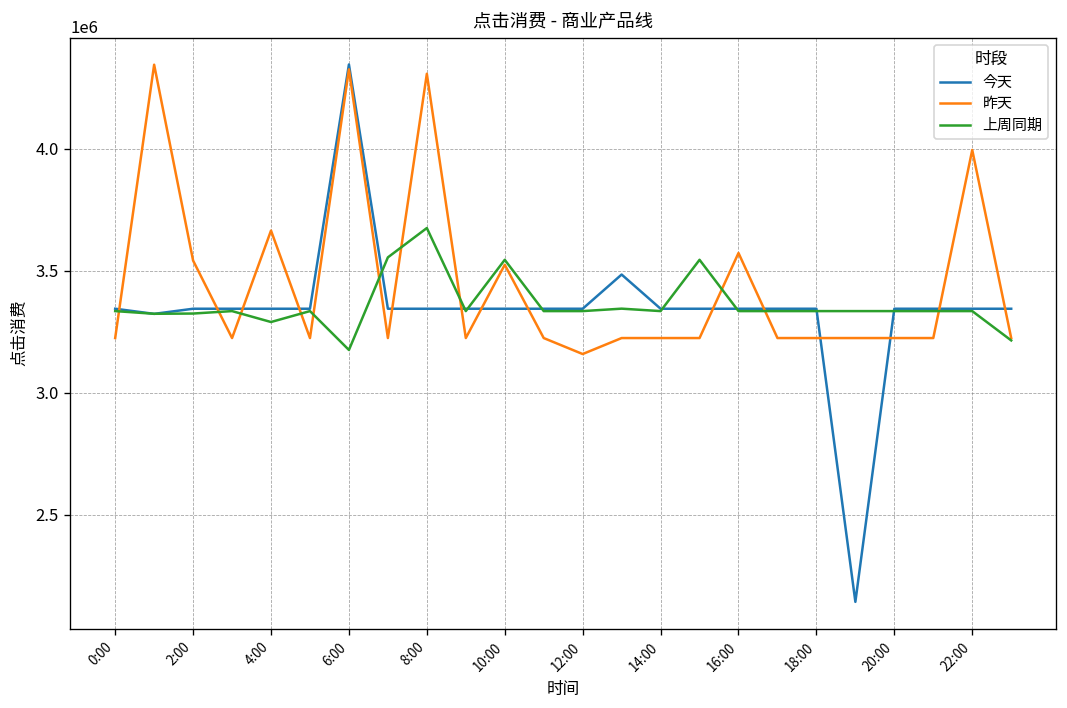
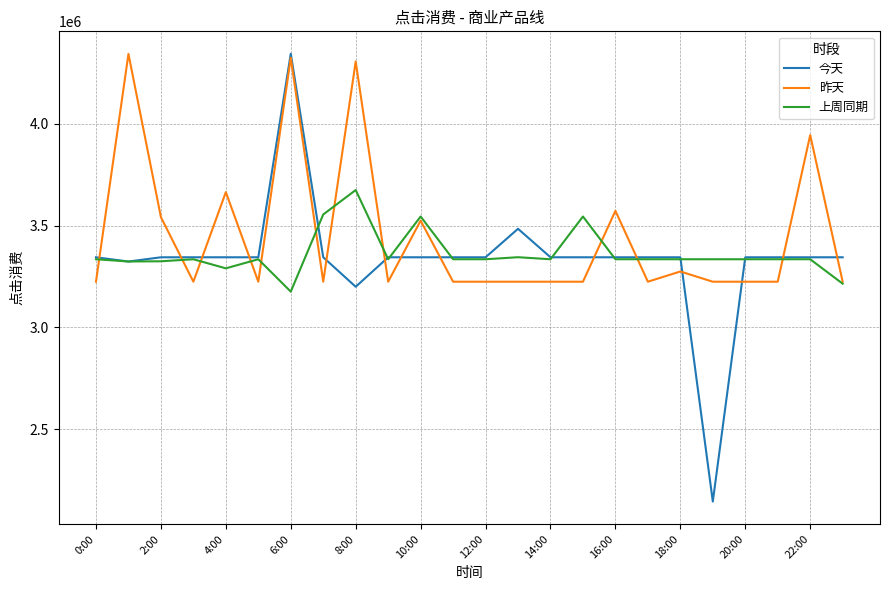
今天, 8:00: 3340000 -> 3200000
昨天, 12:00: 3160000 -> 3220000
昨天, 18:00: 3220000 -> 3270000
昨天, 22:00: 3990000 -> 3940000
